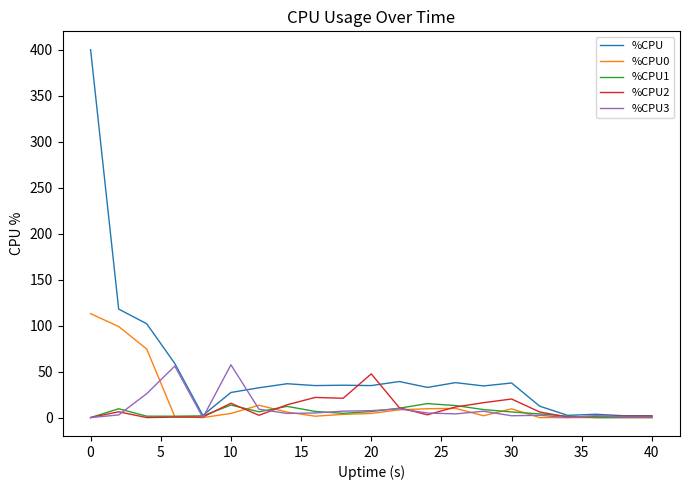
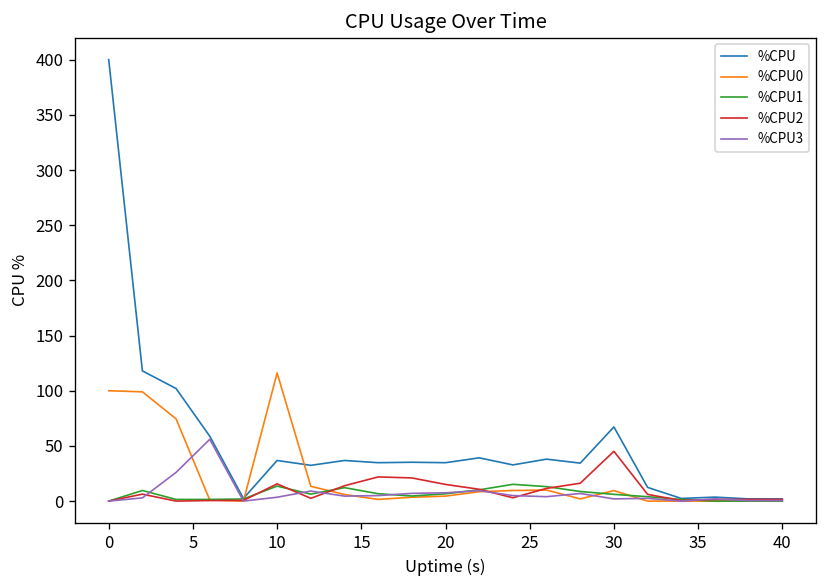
%CPU0, 0: 110 -> 100
%CPU, 10: 30 -> 40
%CPU0, 10: 0 -> 120
%CPU3, 10: 60 -> 0
%CPU2, 20: 50 -> 20
%CPU, 30: 40 -> 70
%CPU2, 30: 20 -> 50
